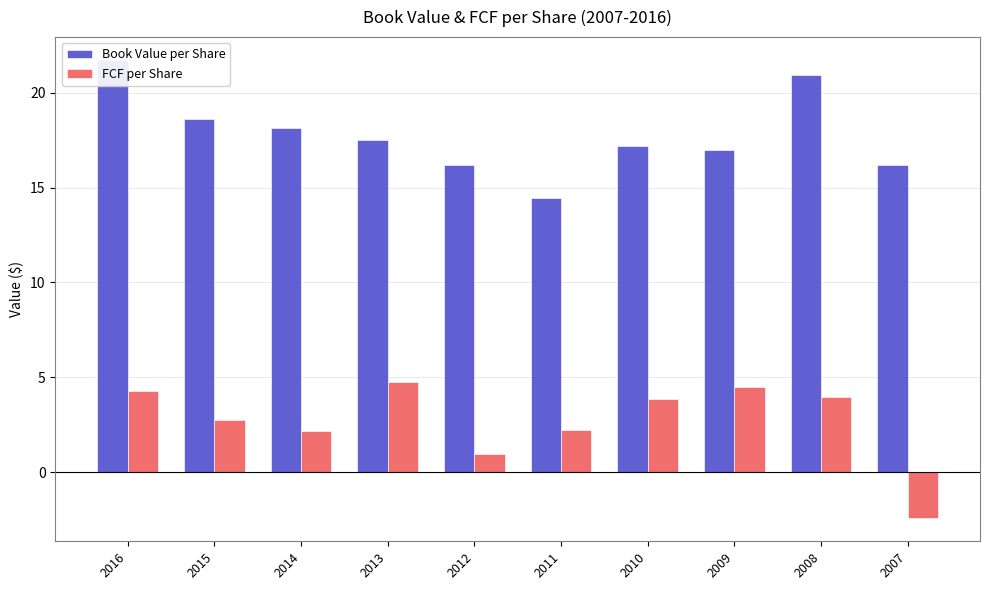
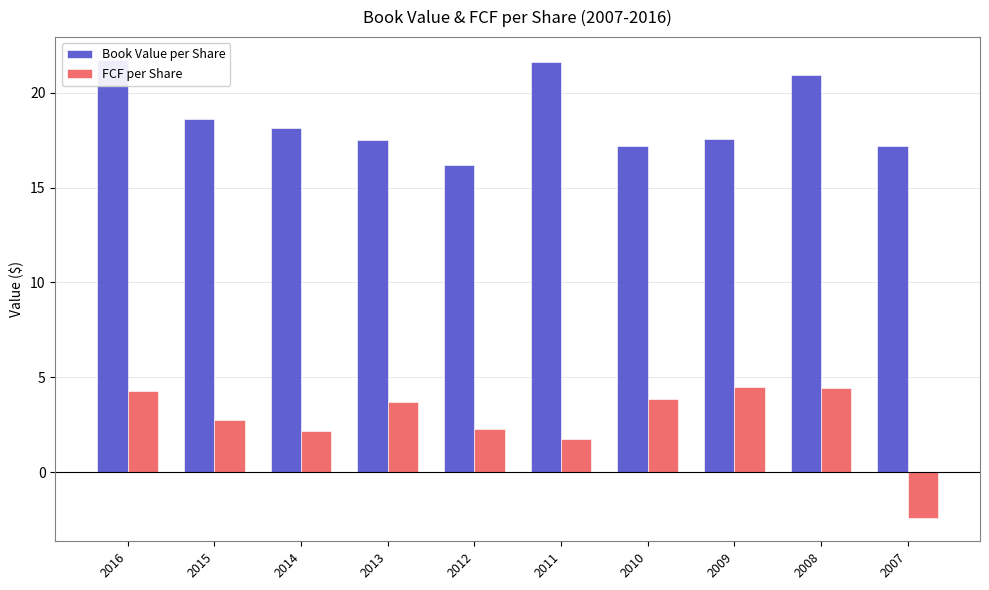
FCF per Share, 2013: 4.8 -> 3.7
FCF per Share, 2012: 1.0 -> 2.3
Book Value per Share, 2011: 14.4 -> 21.6
FCF per Share, 2011: 2.2 -> 1.8
Book Value per Share, 2009: 17.0 -> 17.6
FCF per Share, 2008: 4.0 -> 4.5
Book Value per Share, 2007: 16.2 -> 17.2
